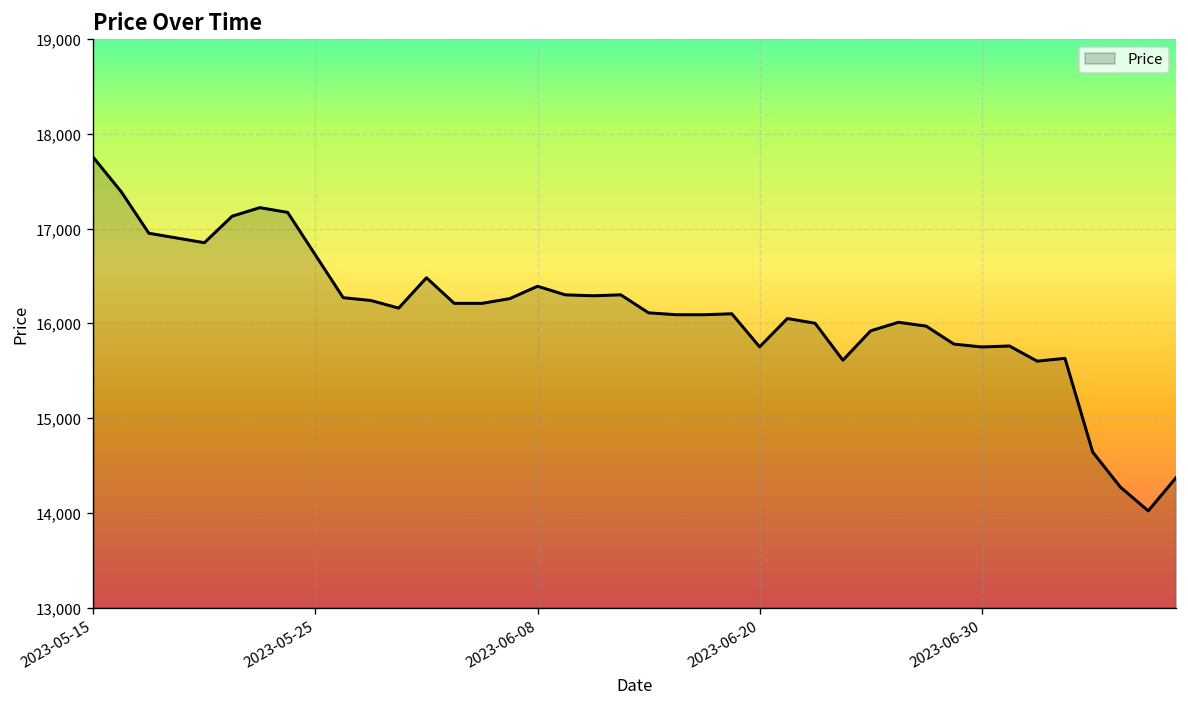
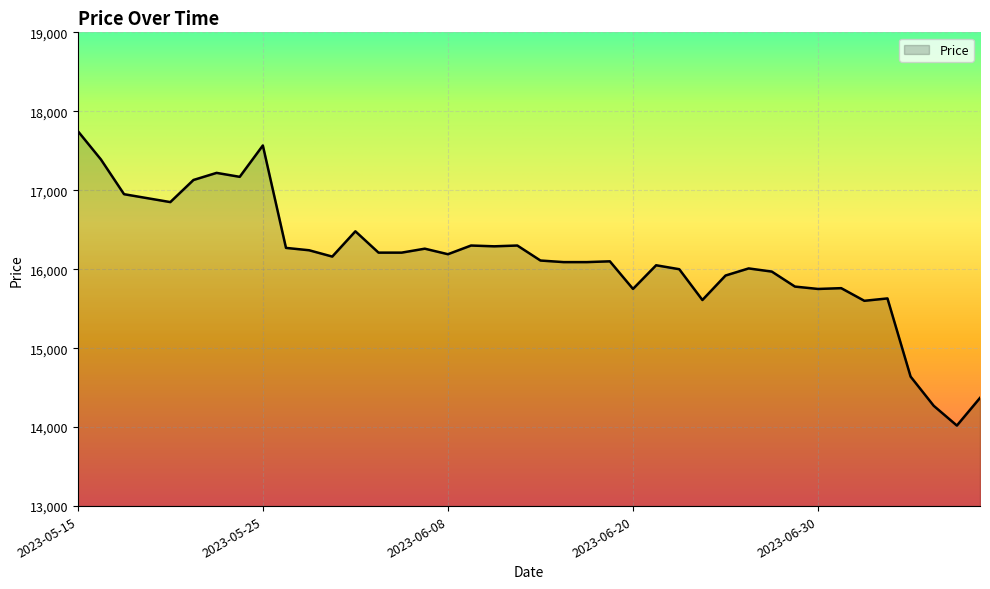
2023-05-25: 16,700 -> 17,600
2023-06-08: 16,400 -> 16,200
